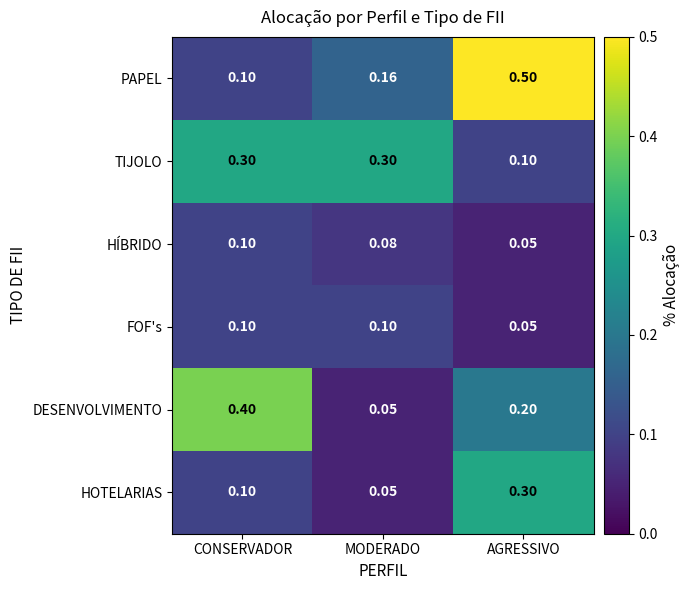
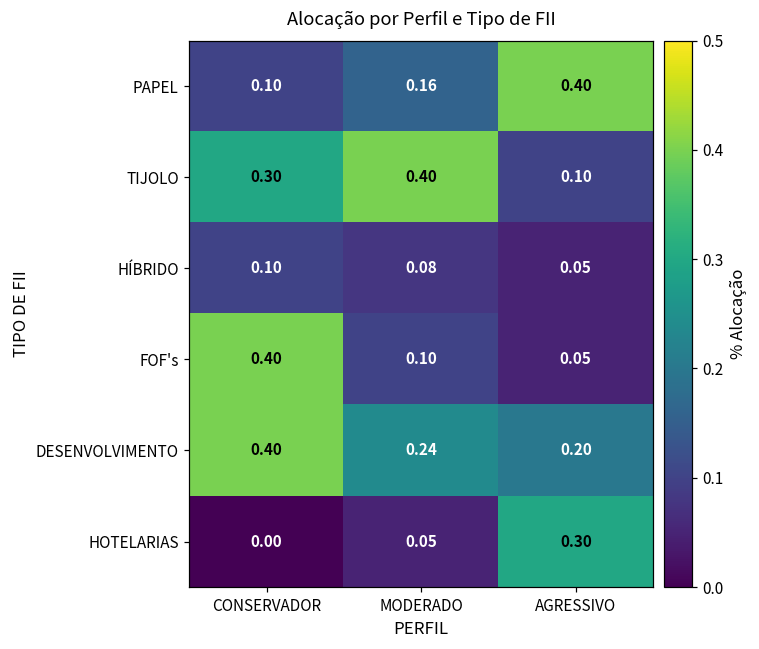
PAPEL, AGRESSIVO: 0.50 -> 0.40
TIJOLO, MODERADO: 0.30 -> 0.40
FOF's, CONSERVADOR: 0.10 -> 0.40
DESENVOLVIMENTO, MODERADO: 0.05 -> 0.24
HOTELARIAS, CONSERVADOR: 0.10 -> 0.00
